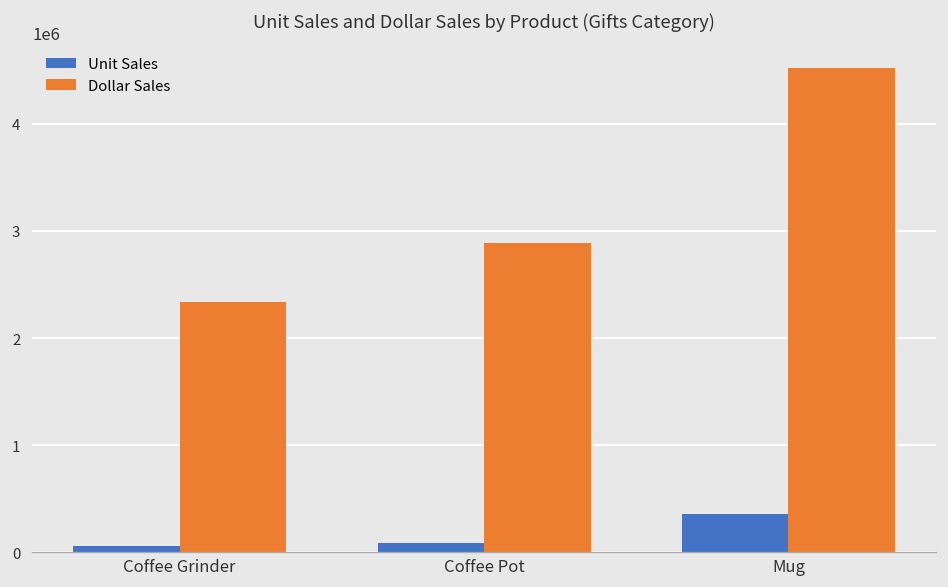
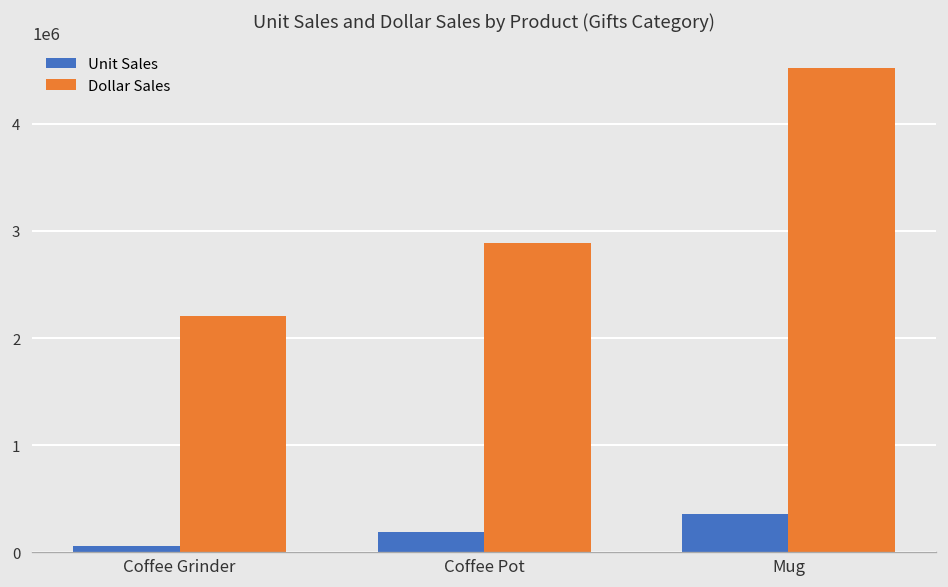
Dollar Sales, Coffee Grinder: 2300000 -> 2200000
Unit Sales, Coffee Pot: 100000 -> 200000
